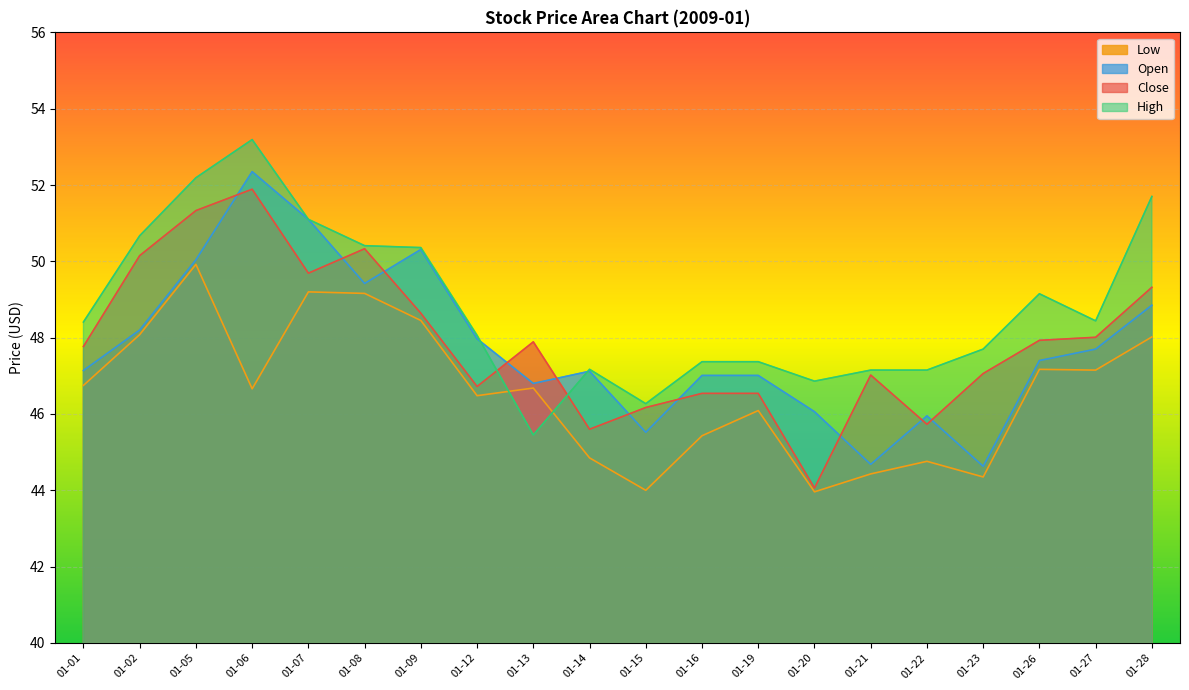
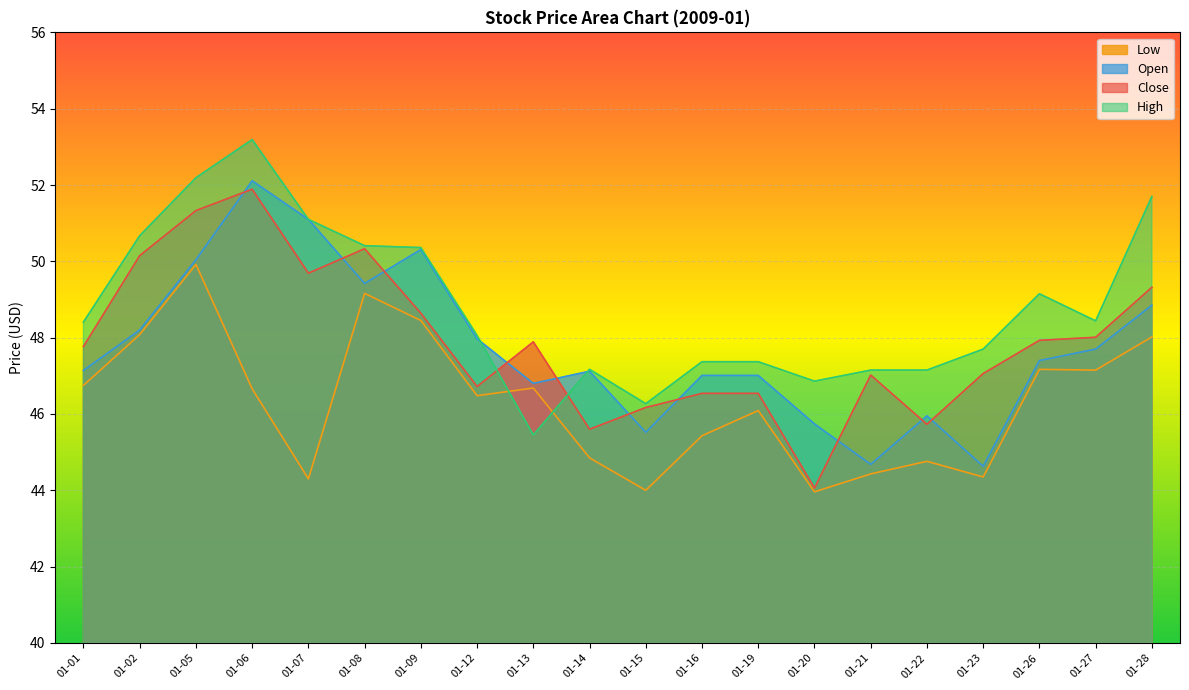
Open, 01-06: 52.4 -> 52.1
Low, 01-07: 49.2 -> 44.3
Open, 01-20: 46.1 -> 45.7
